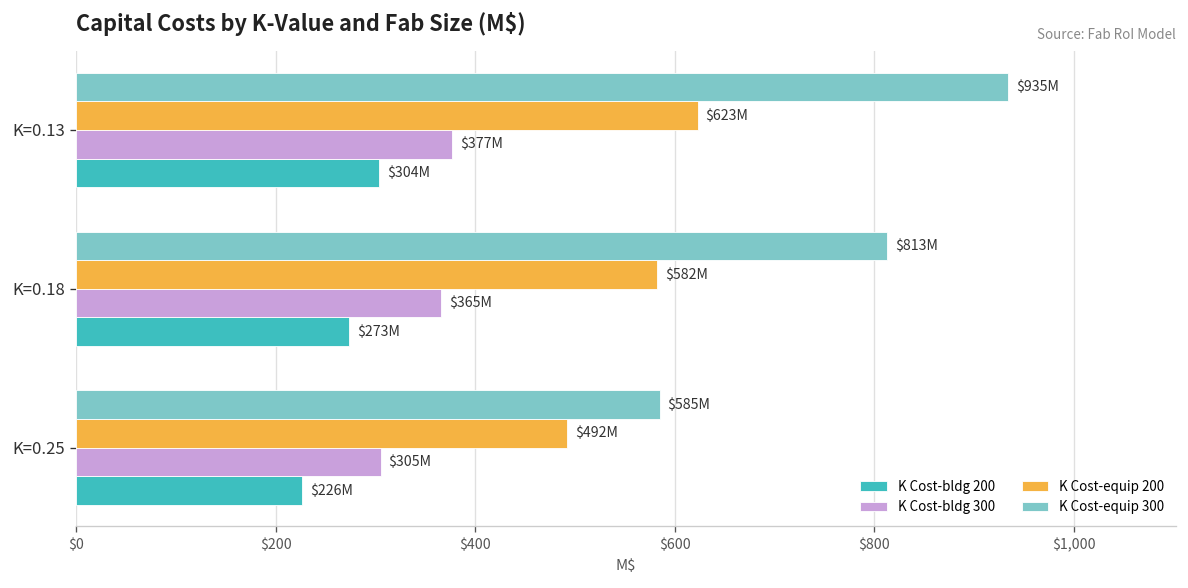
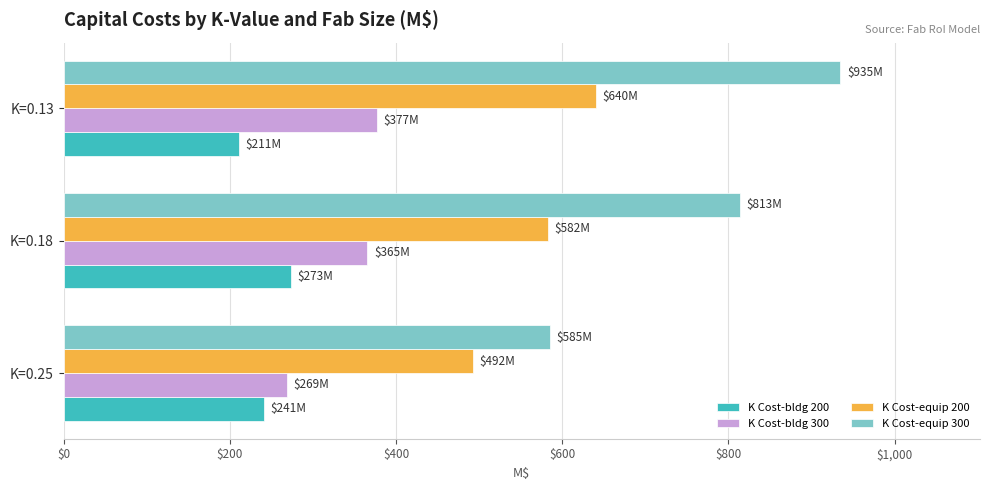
K Cost-equip 200, K=0.13: $623M -> $640M
K Cost-bldg 200, K=0.13: $304M -> $211M
K Cost-bldg 300, K=0.25: $305M -> $269M
K Cost-bldg 200, K=0.25: $226M -> $241M
